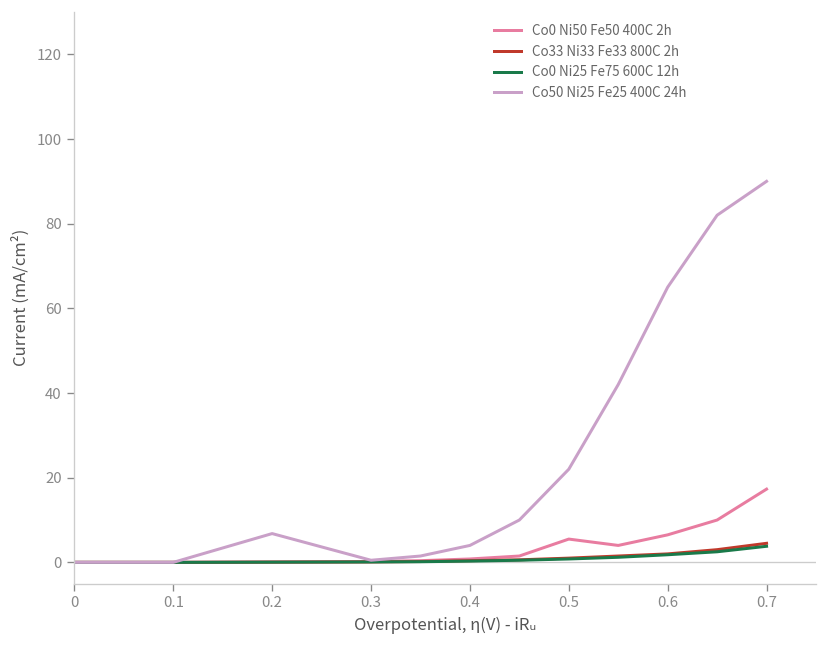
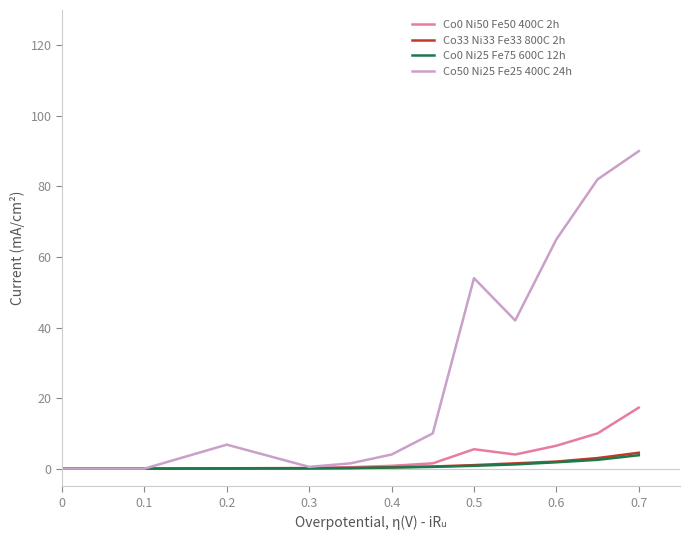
Co50 Ni25 Fe25 400C 24h, 0.5: 22 -> 54
